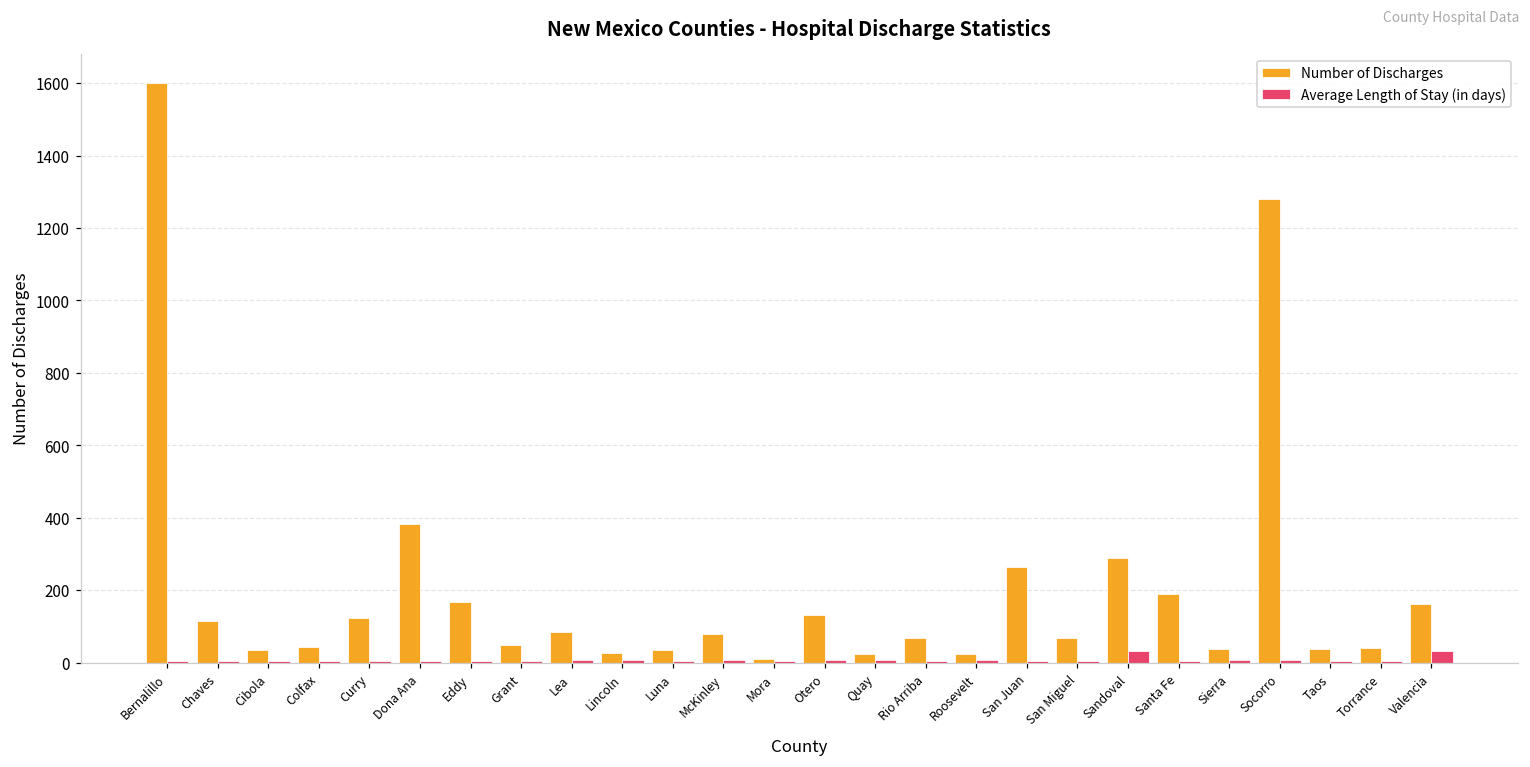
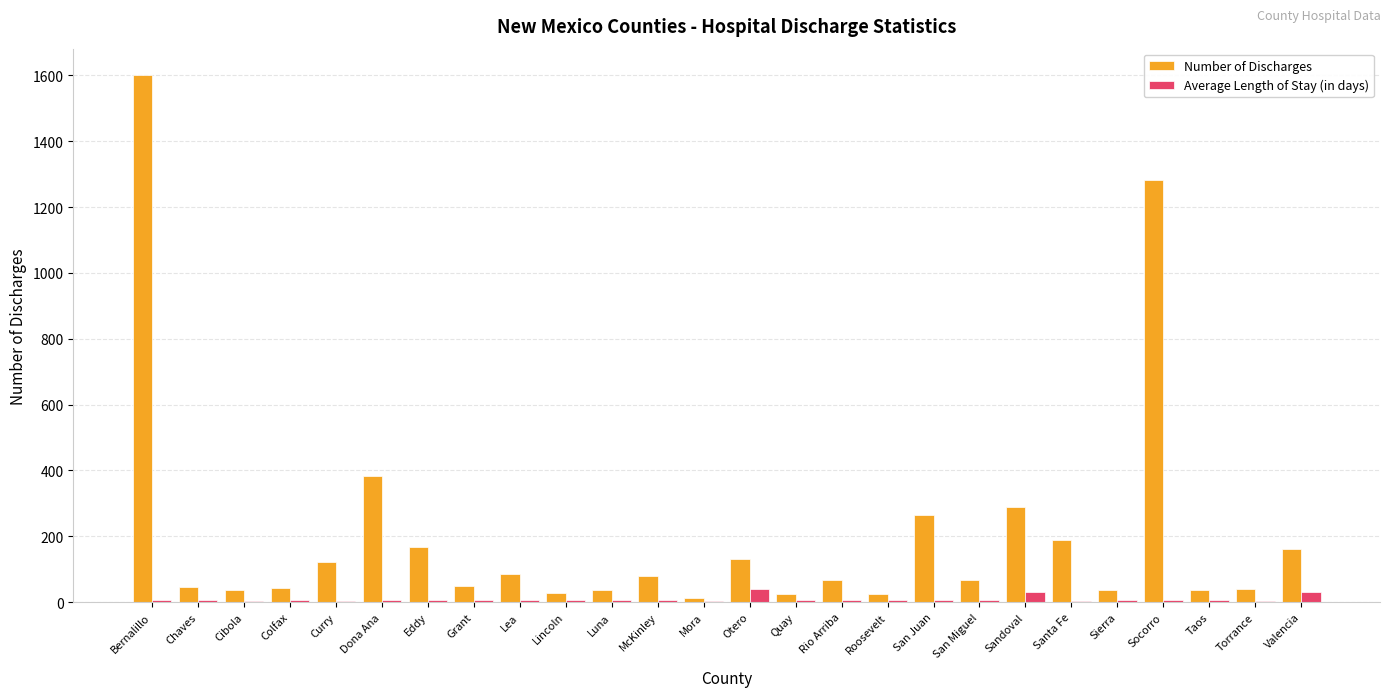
Number of Discharges, Chaves: 110 -> 50
Average Length of Stay (in days), Otero: 10 -> 40
